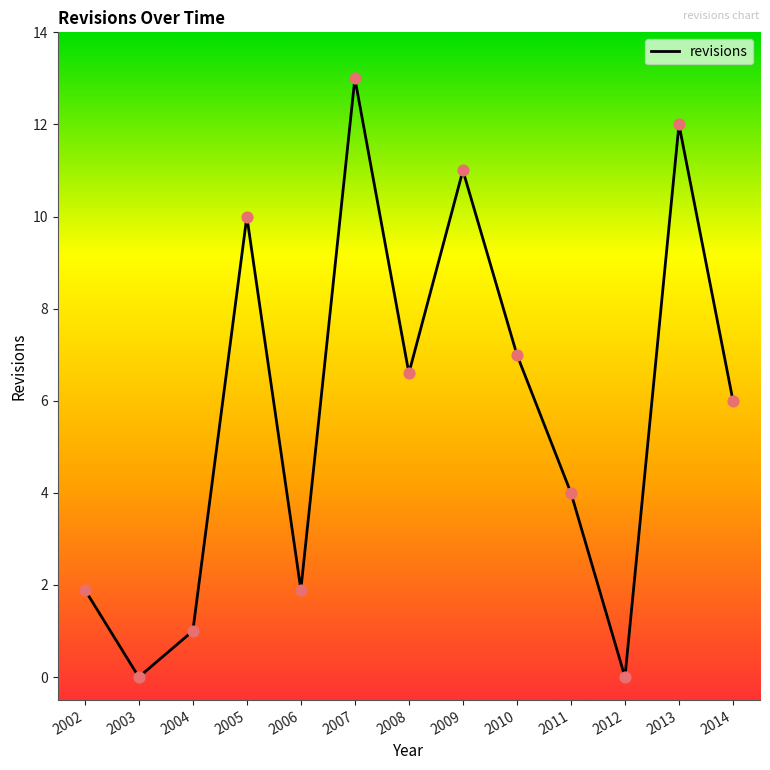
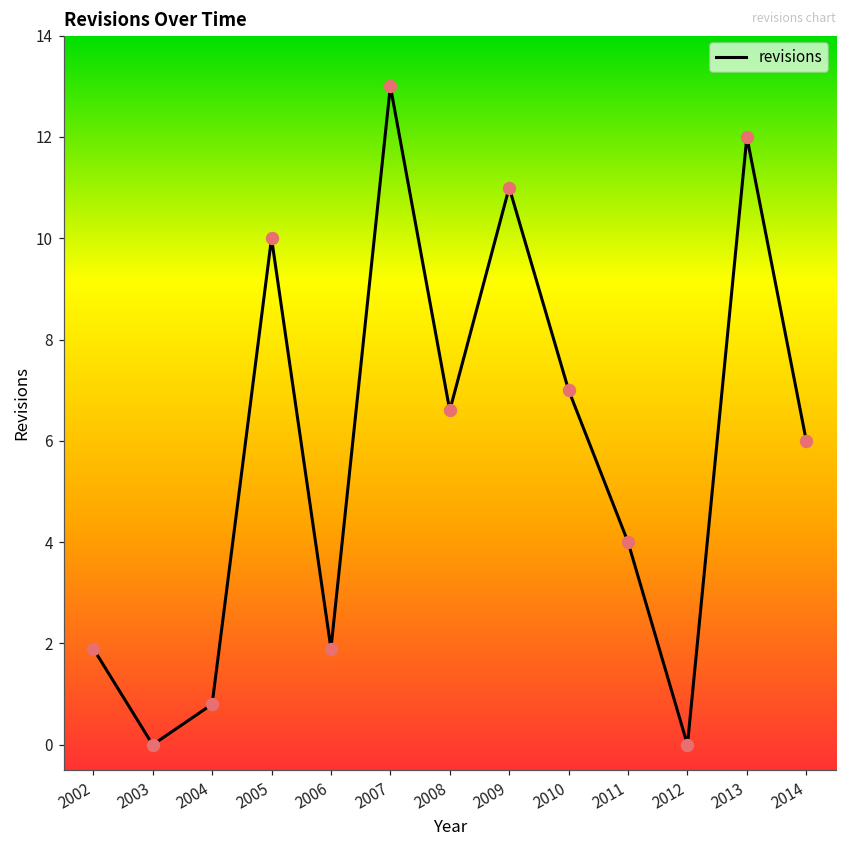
2004: 1.0 -> 0.8
